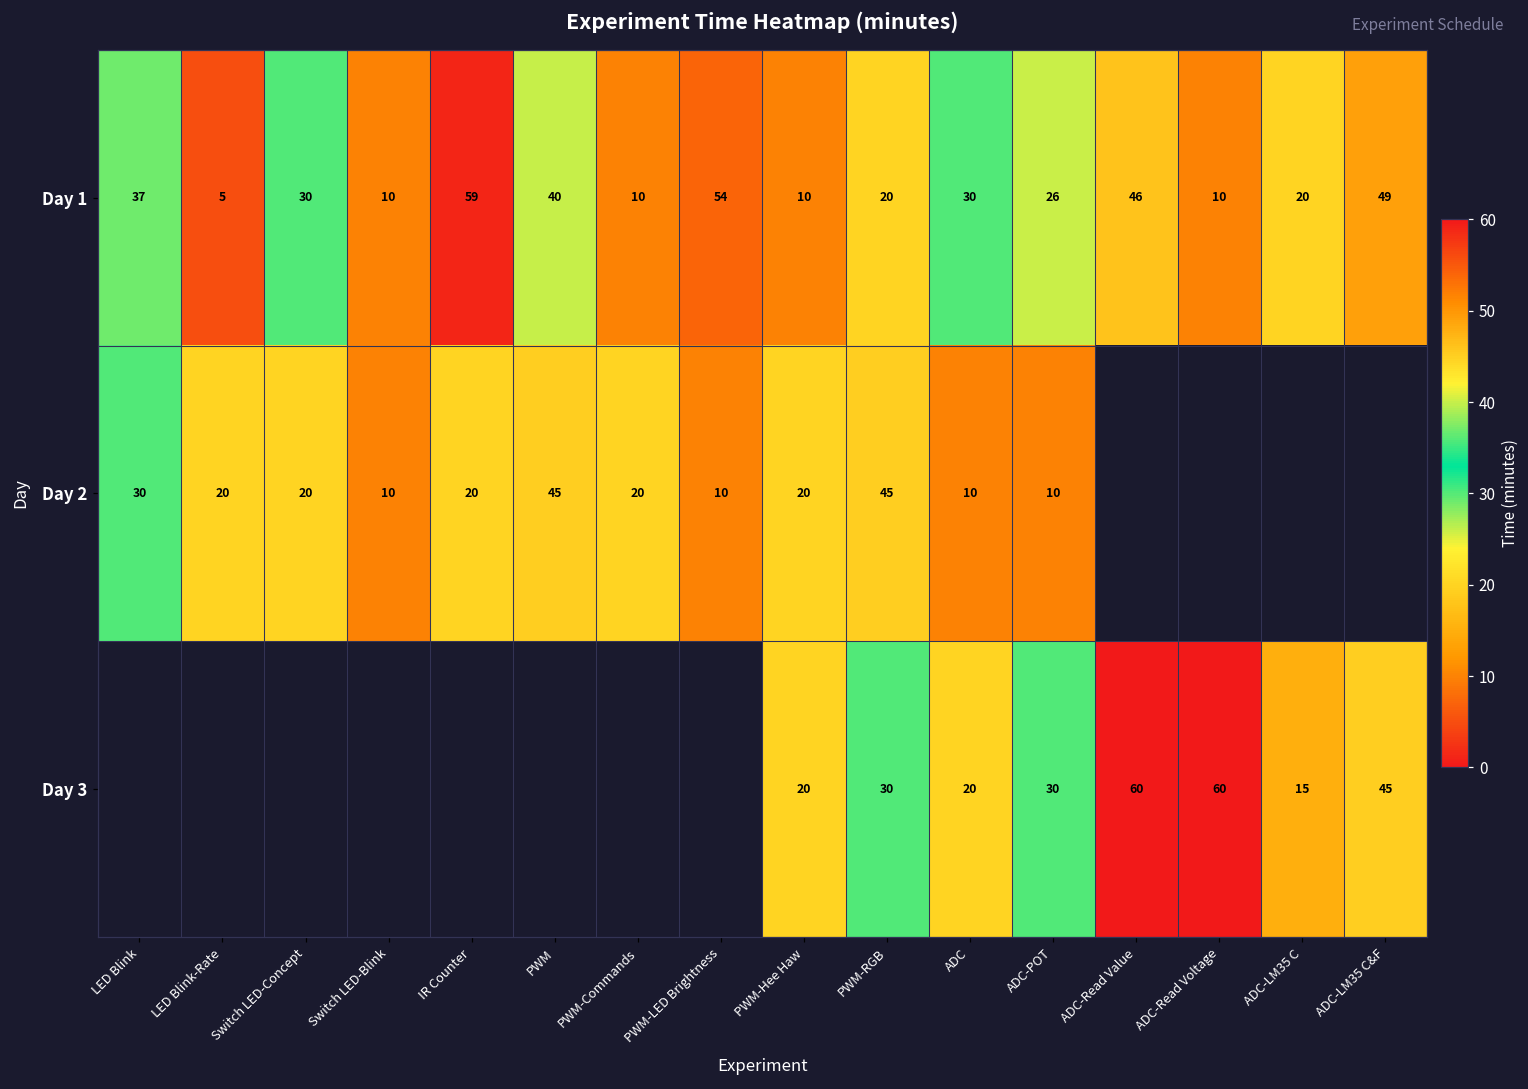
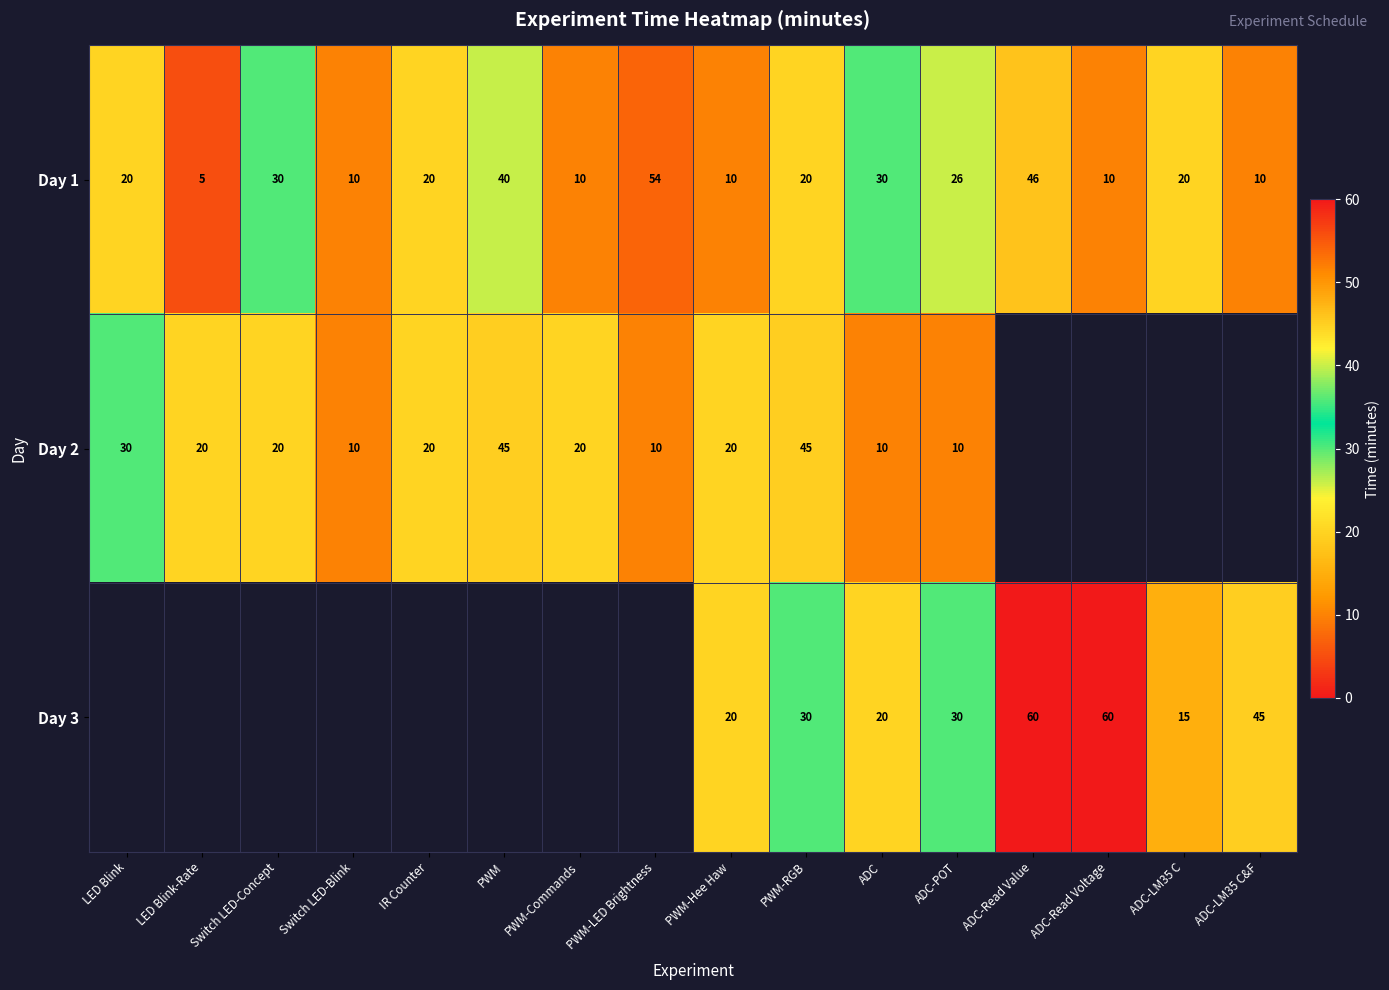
Day 1, LED Blink: 37 -> 20
Day 1, IR Counter: 59 -> 20
Day 1, ADC-LM35 C&F: 49 -> 10
